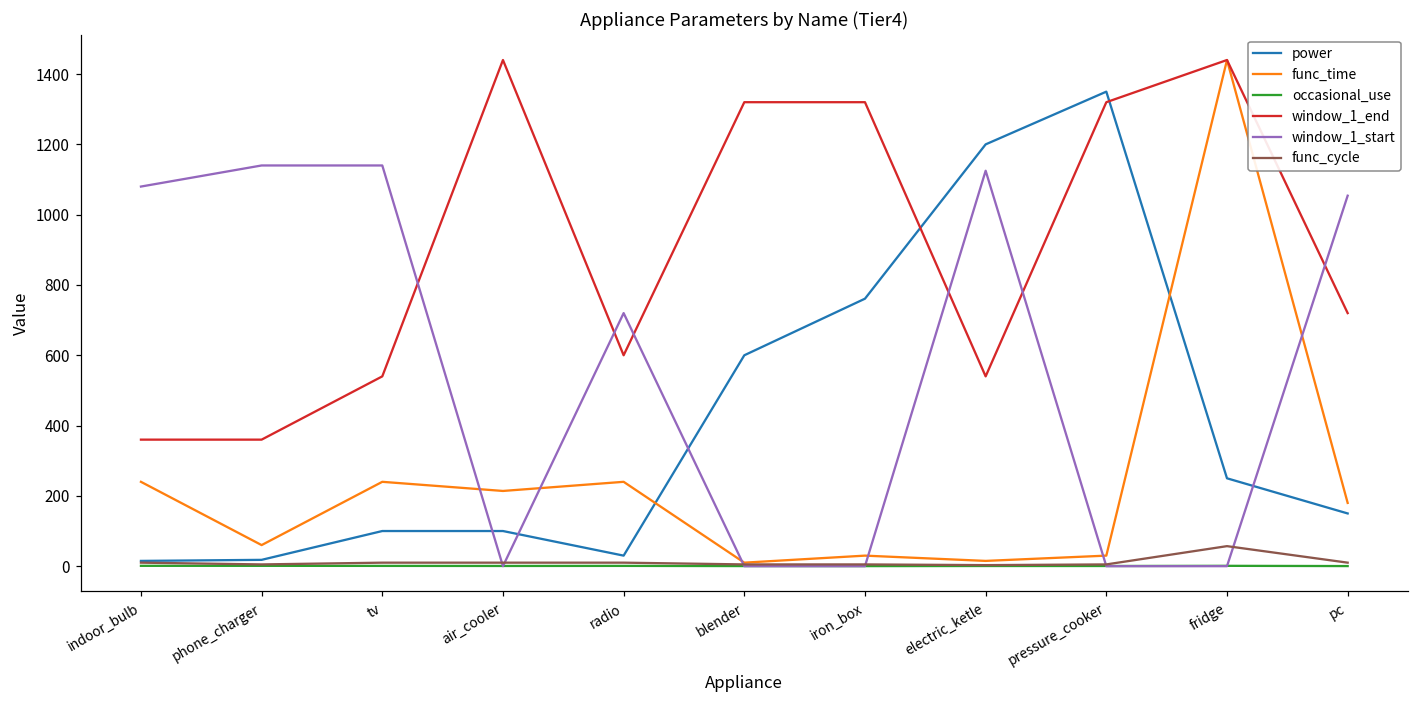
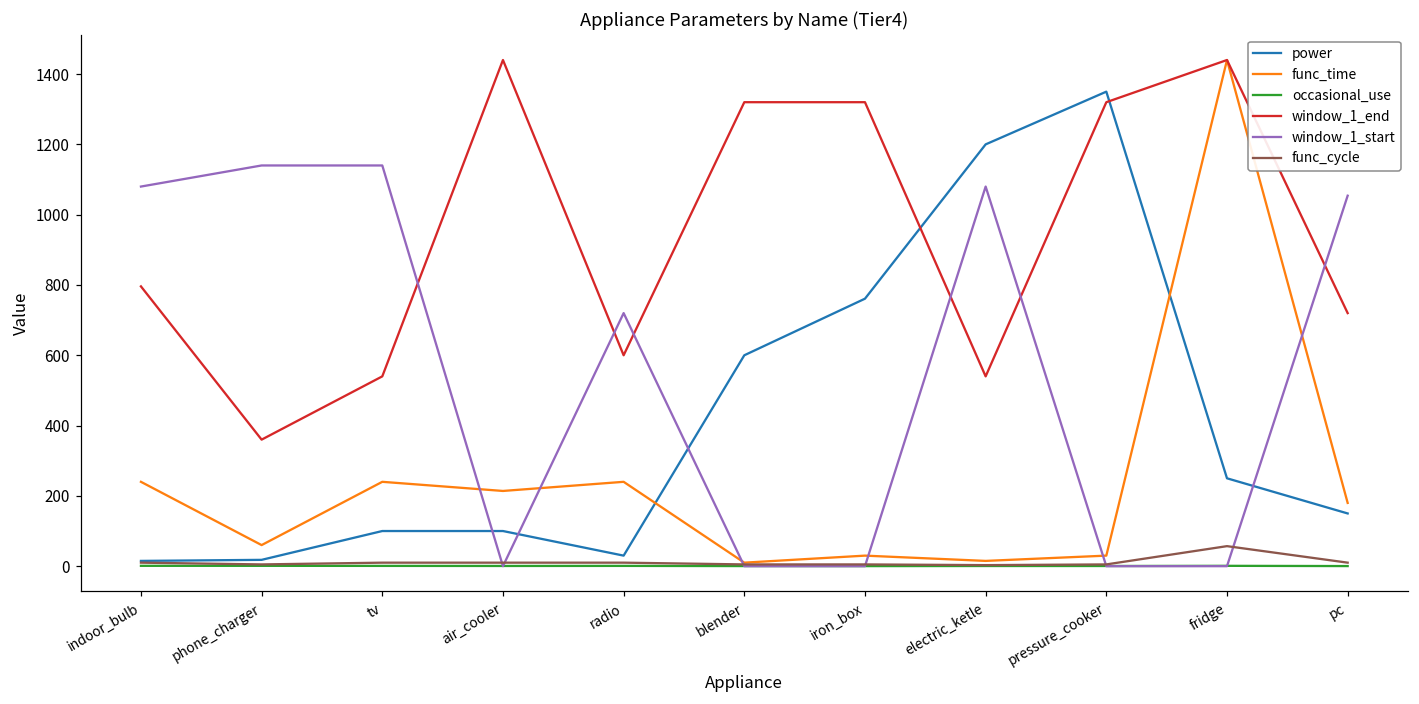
window_1_end, indoor_bulb: 360 -> 800
window_1_start, electric_ketle: 1130 -> 1080
